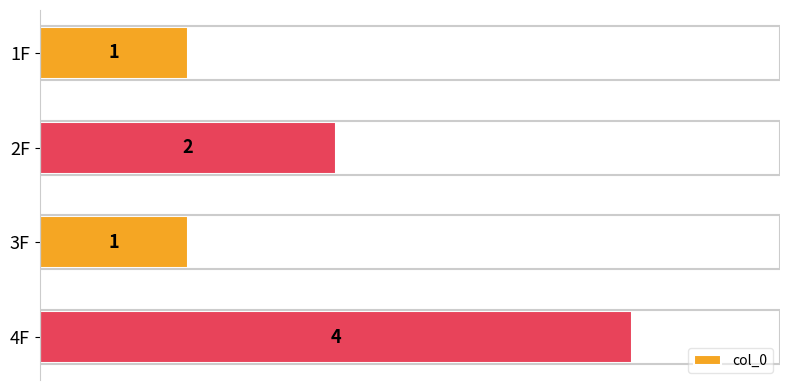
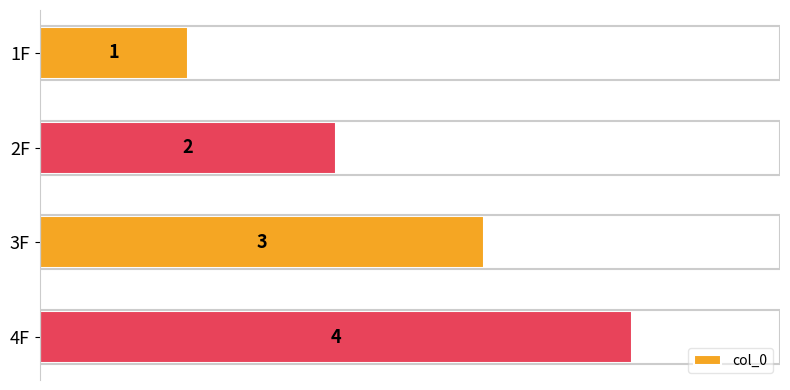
3F: 1 -> 3
